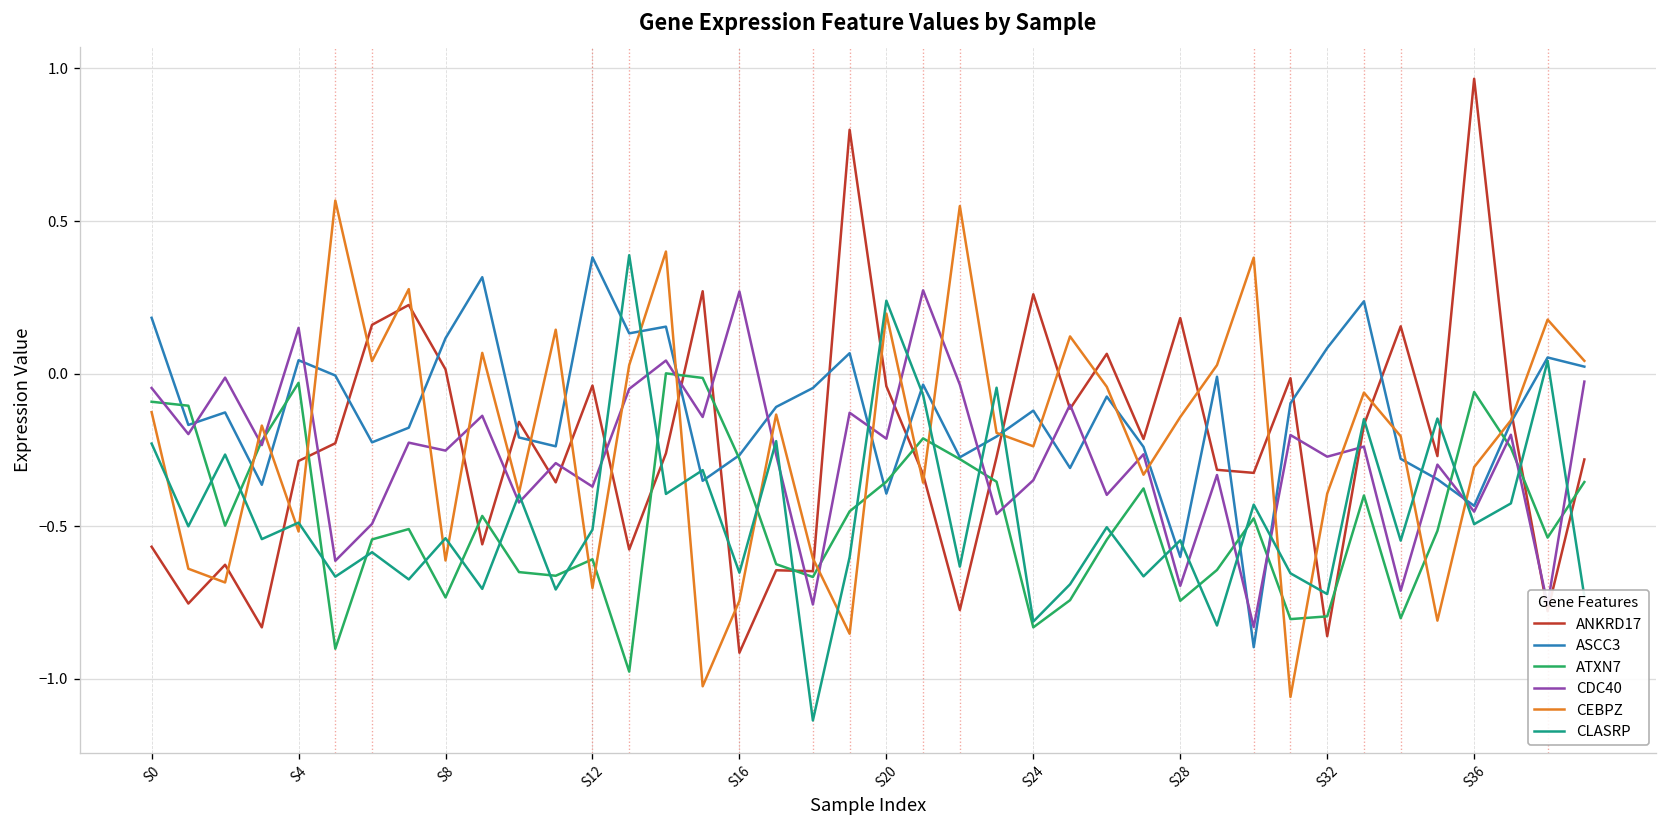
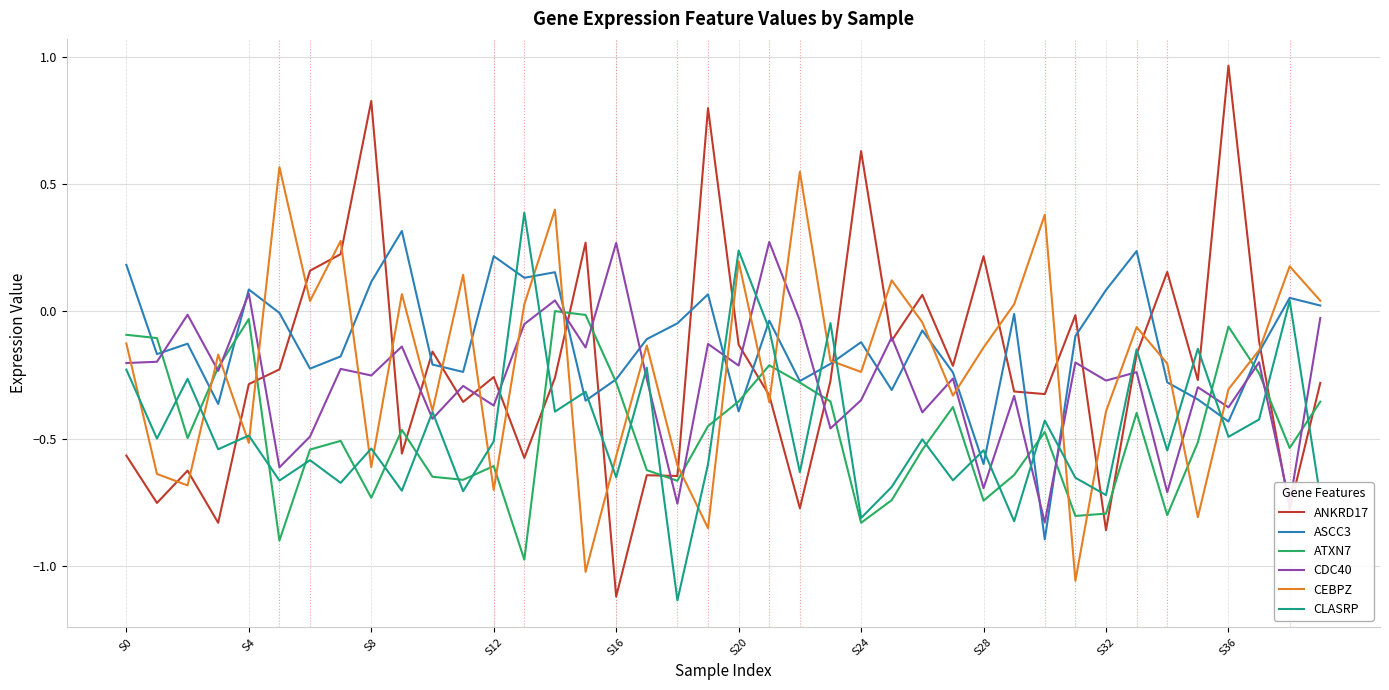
CDC40, S0: -0.05 -> -0.20
ASCC3, S4: 0.04 -> 0.09
CDC40, S4: 0.15 -> 0.07
ANKRD17, S8: 0.01 -> 0.83
ANKRD17, S12: -0.04 -> -0.26
ASCC3, S12: 0.38 -> 0.22
ANKRD17, S16: -0.91 -> -1.12
CEBPZ, S16: -0.74 -> -0.57
ANKRD17, S20: -0.04 -> -0.13
ANKRD17, S24: 0.26 -> 0.63
ANKRD17, S28: 0.18 -> 0.22
CDC40, S36: -0.45 -> -0.38
